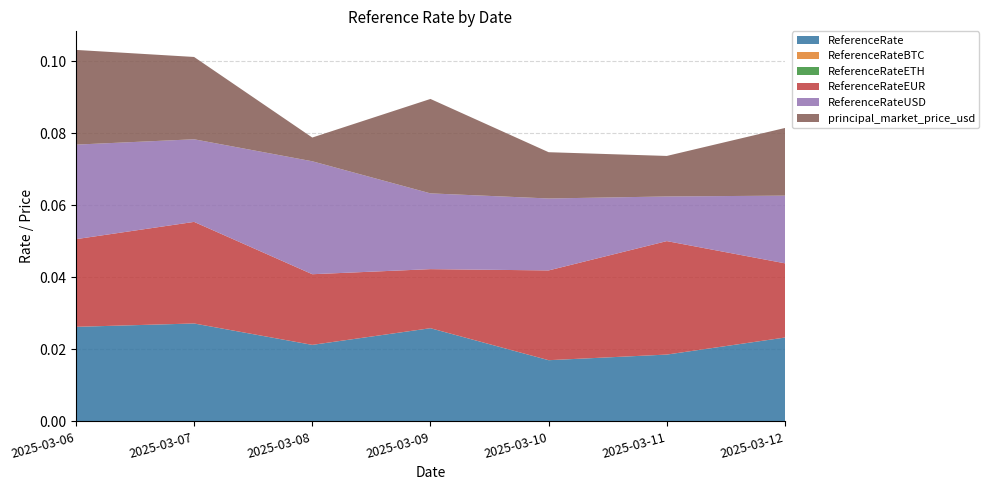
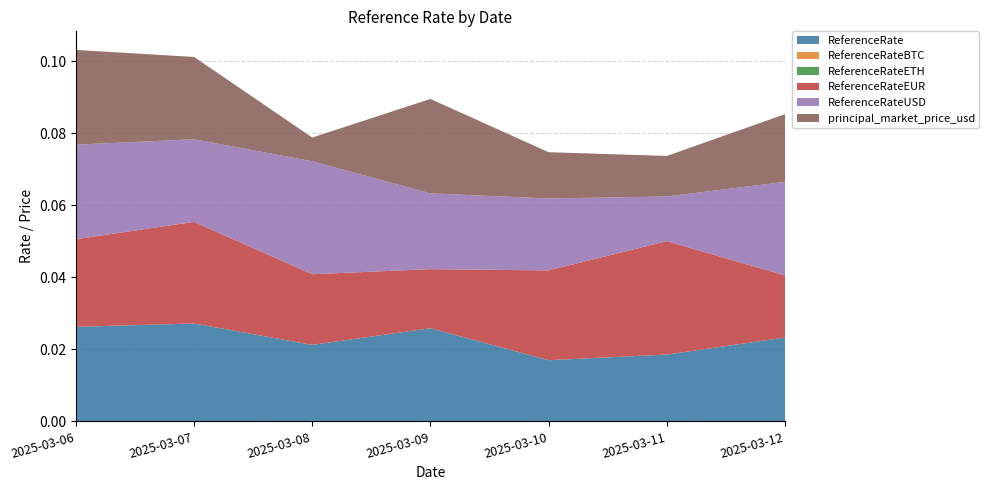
ReferenceRateEUR, 2025-03-12: 0.021 -> 0.017
ReferenceRateUSD, 2025-03-12: 0.019 -> 0.026
